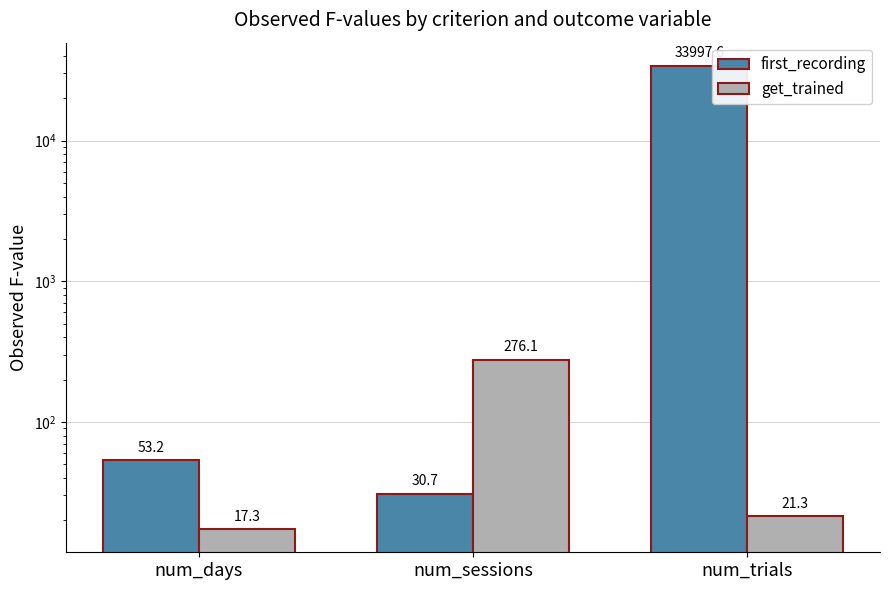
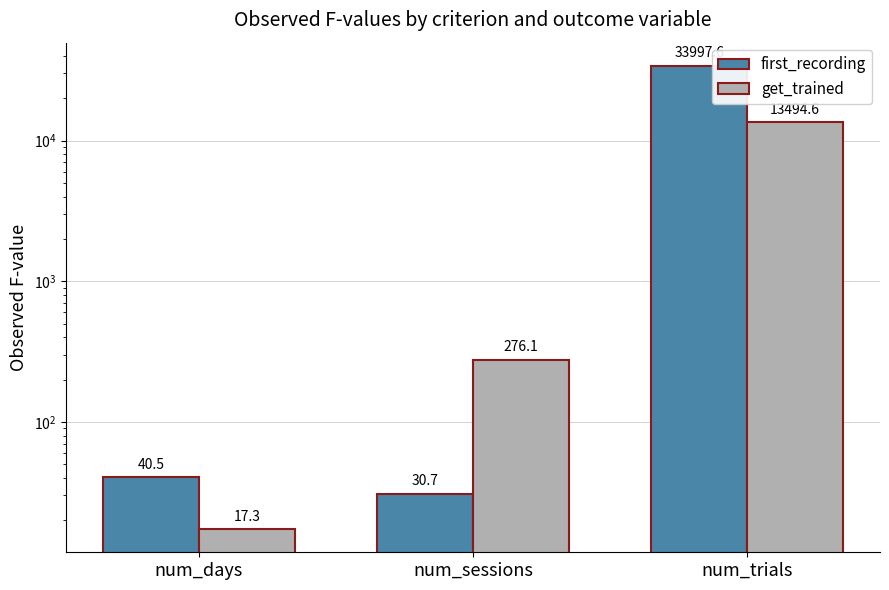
first_recording, num_days: 53.2 -> 40.5
get_trained, num_trials: 21 -> 13000
